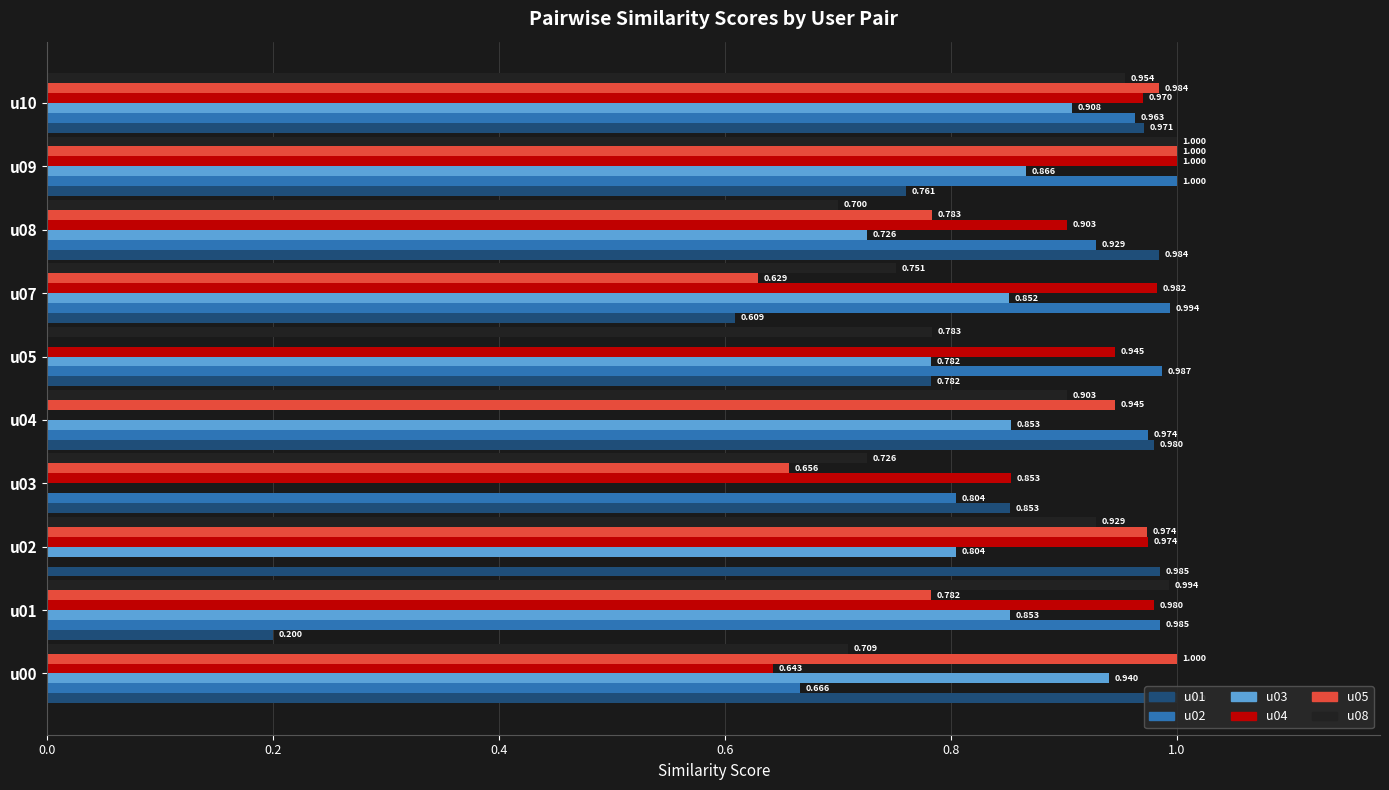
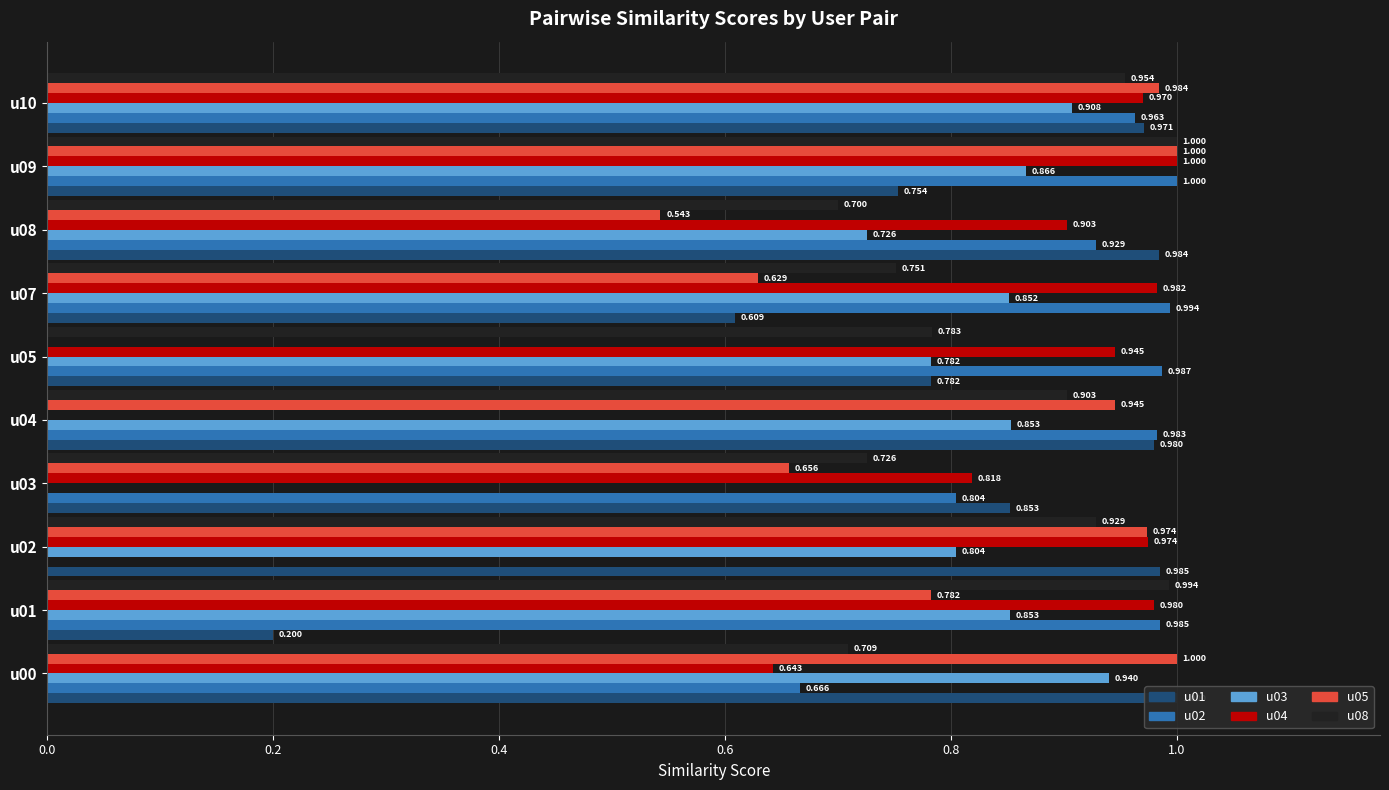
u01, u09: 0.761 -> 0.754
u05, u08: 0.783 -> 0.543
u02, u04: 0.974 -> 0.983
u04, u03: 0.853 -> 0.818
